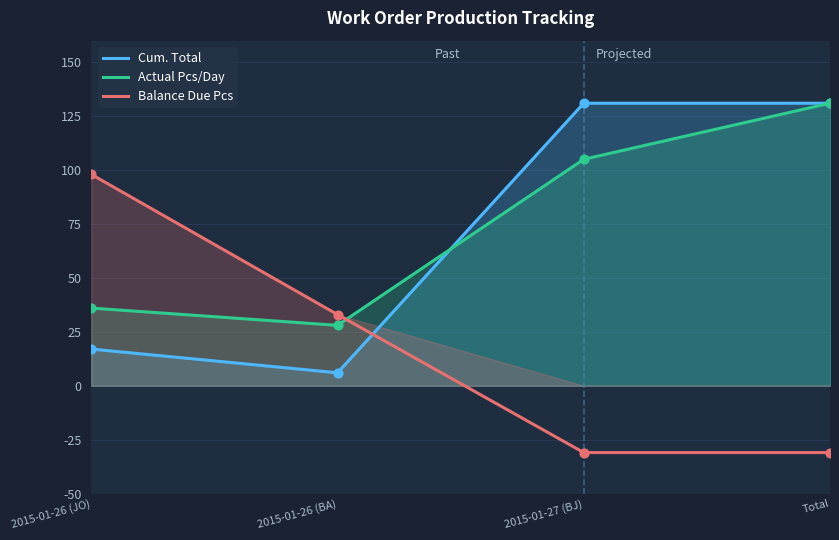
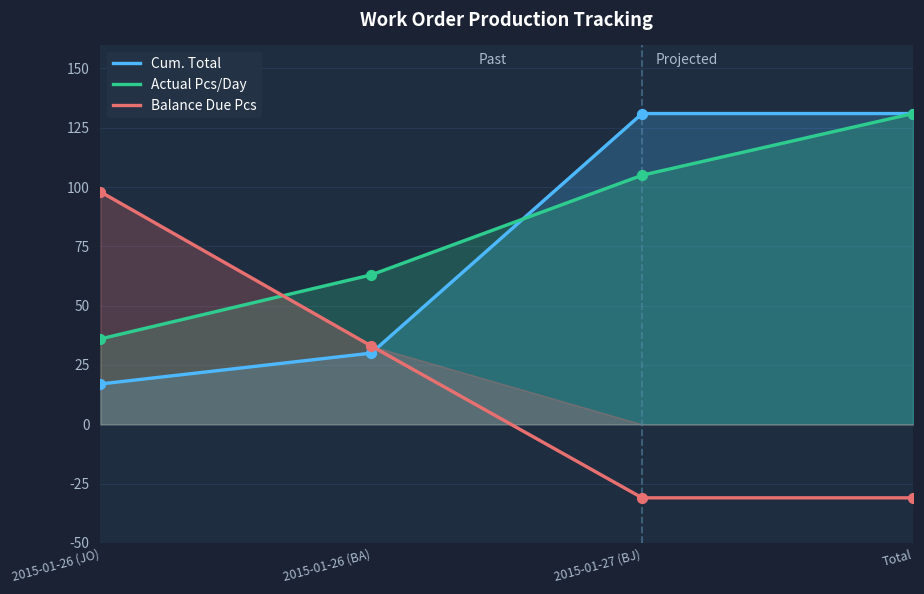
Cum. Total, 2015-01-26 (BA): 6 -> 30
Actual Pcs/Day, 2015-01-26 (BA): 28 -> 63
